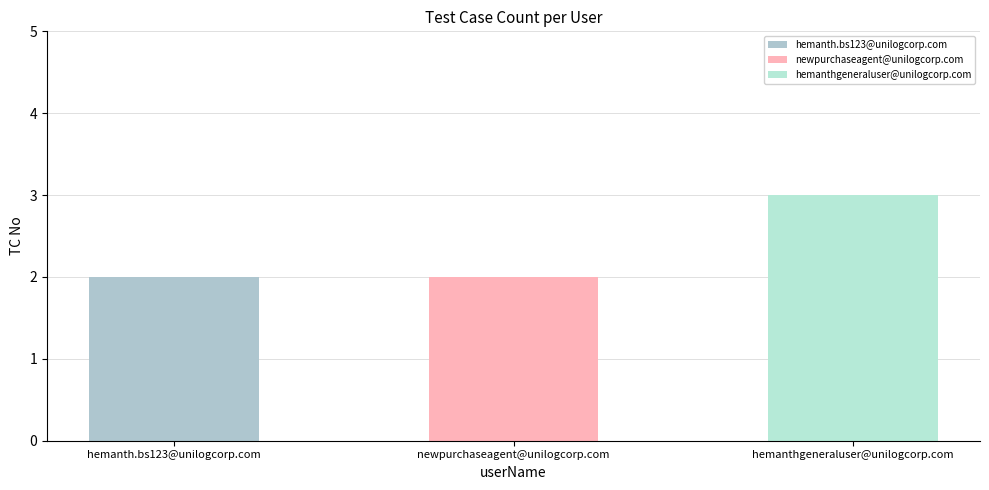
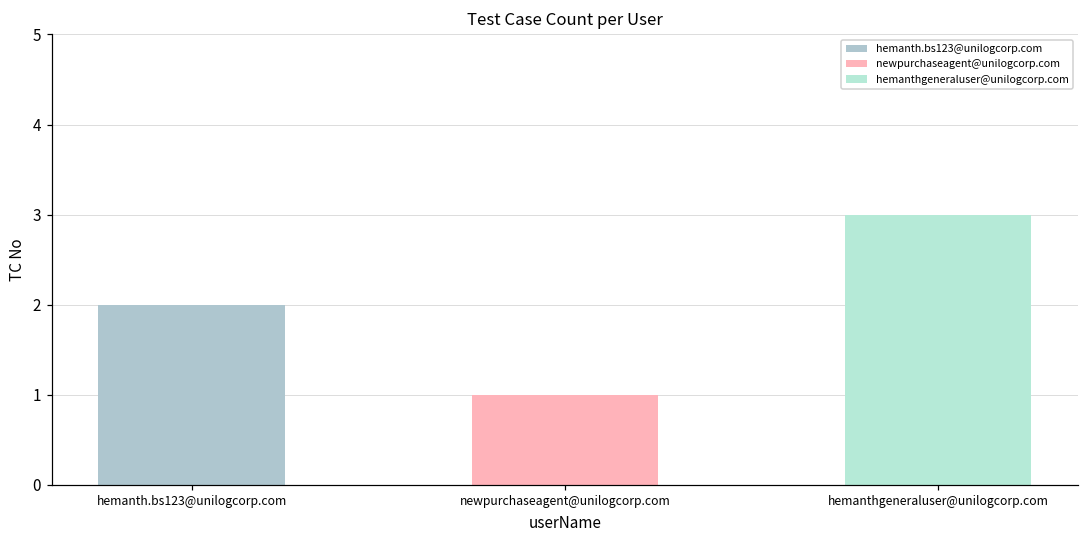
newpurchaseagent@unilogcorp.com: 2 -> 1
